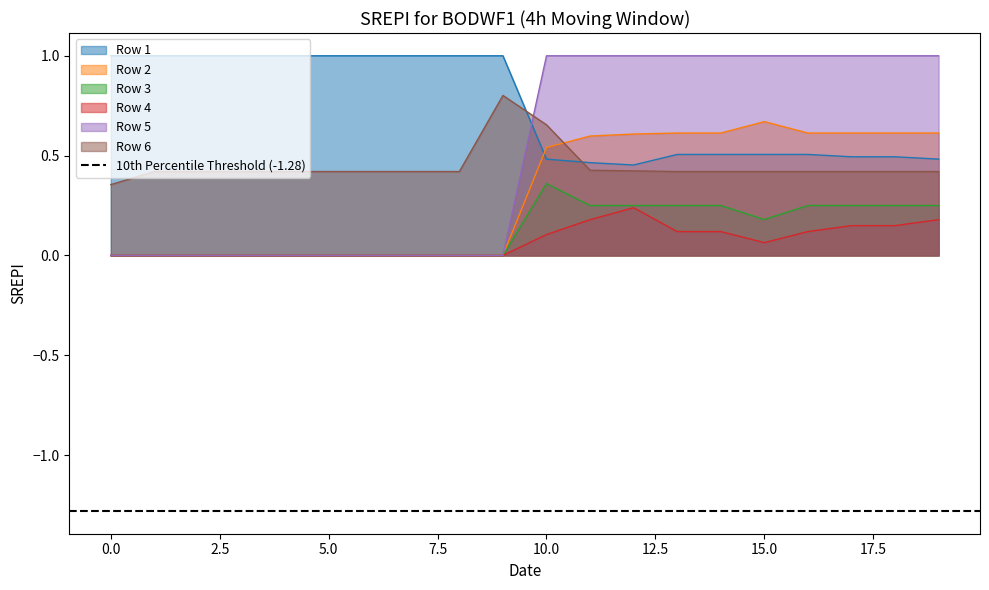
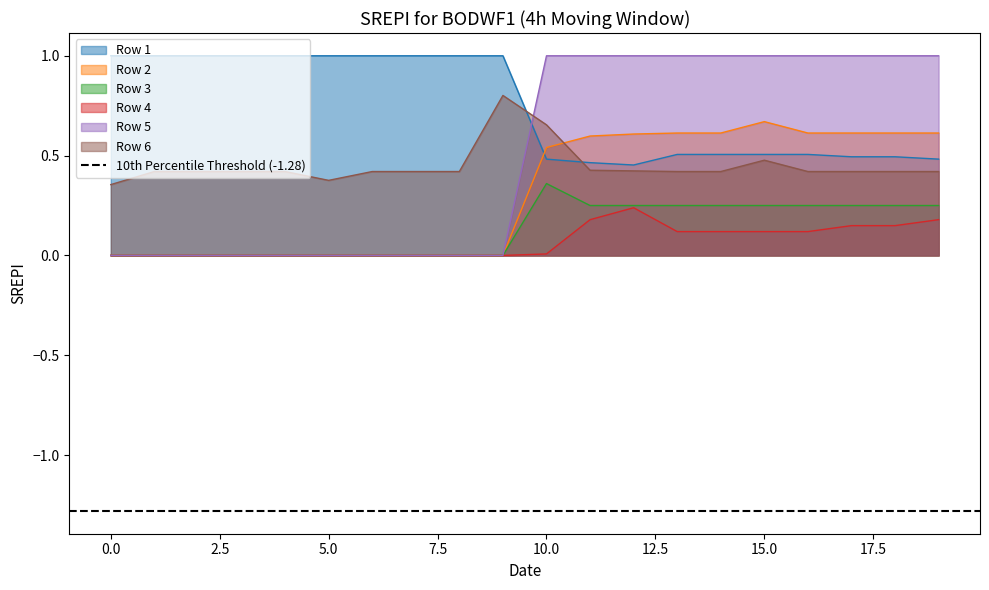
Row 6, 5.0: 0.42 -> 0.38
Row 4, 10.0: 0.10 -> 0.01
Row 3, 15.0: 0.18 -> 0.25
Row 4, 15.0: 0.06 -> 0.12
Row 6, 15.0: 0.42 -> 0.48
